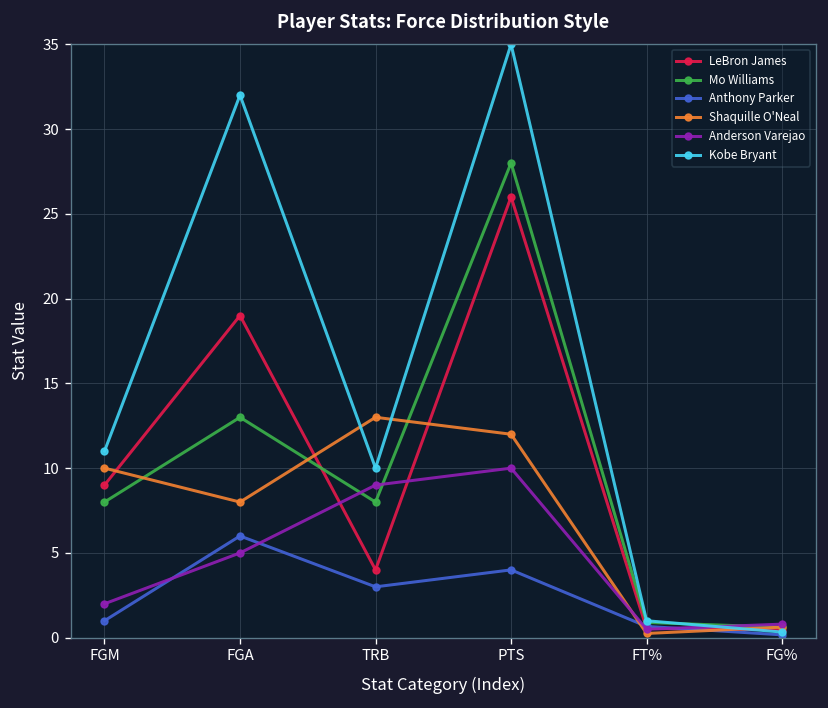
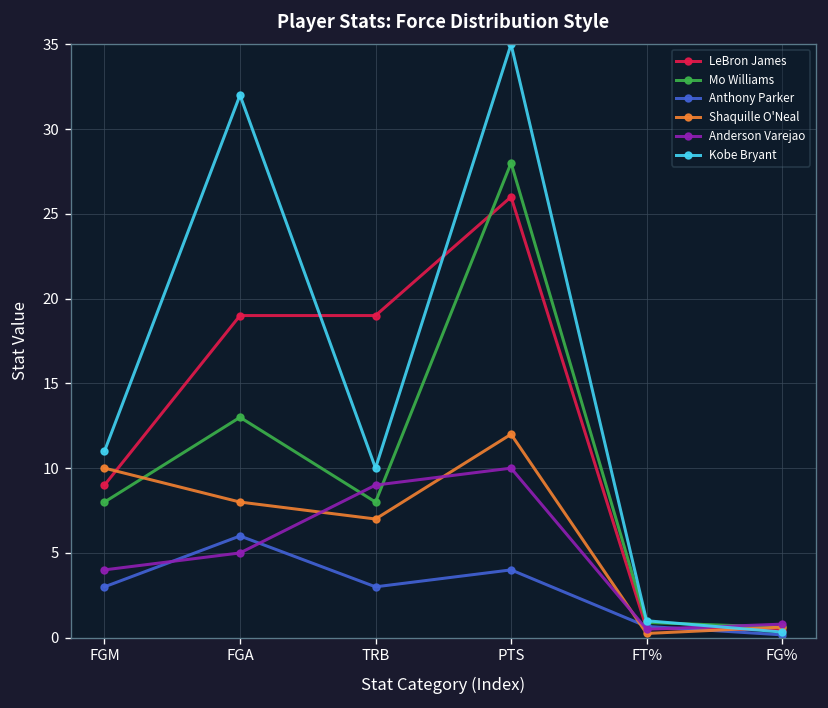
Anthony Parker, FGM: 1 -> 3
Anderson Varejao, FGM: 2 -> 4
LeBron James, TRB: 4 -> 19
Shaquille O'Neal, TRB: 13 -> 7
